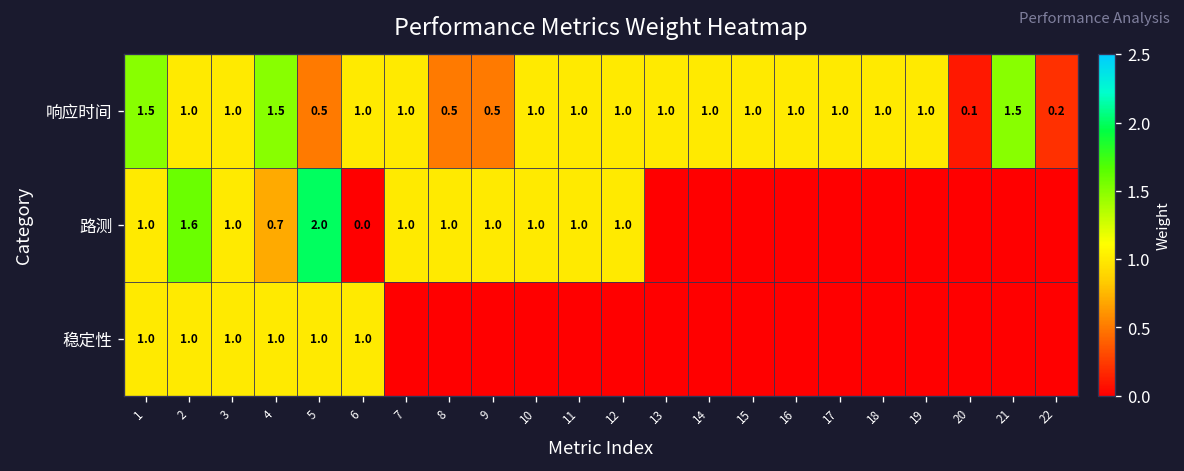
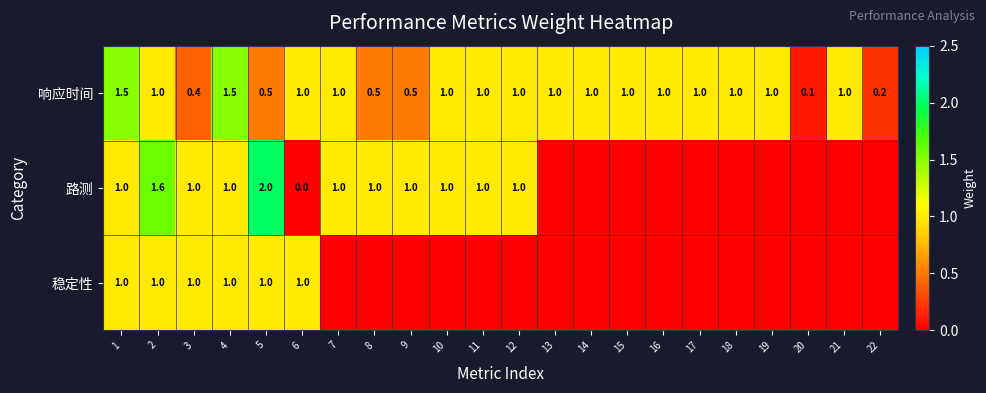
响应时间, 3: 1.0 -> 0.4
响应时间, 21: 1.5 -> 1.0
路测, 4: 0.7 -> 1.0
